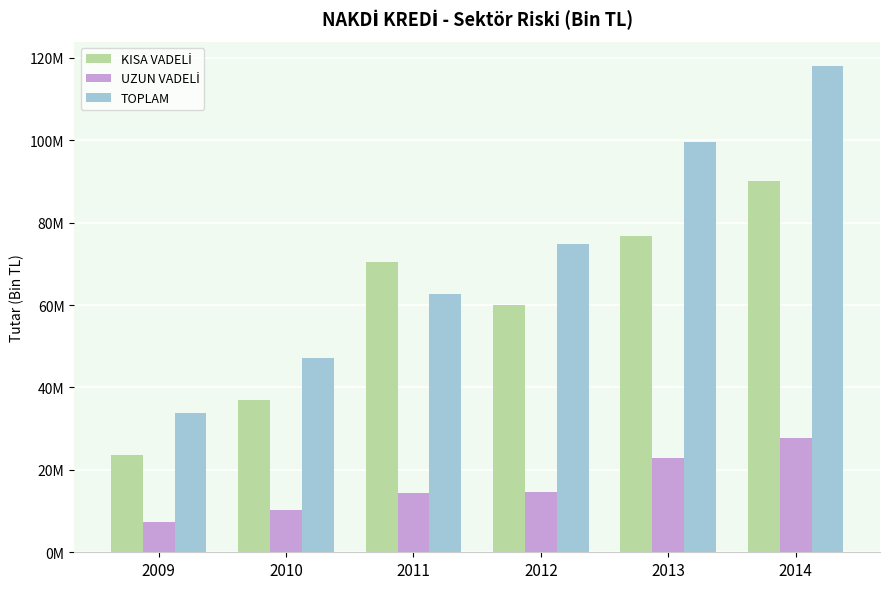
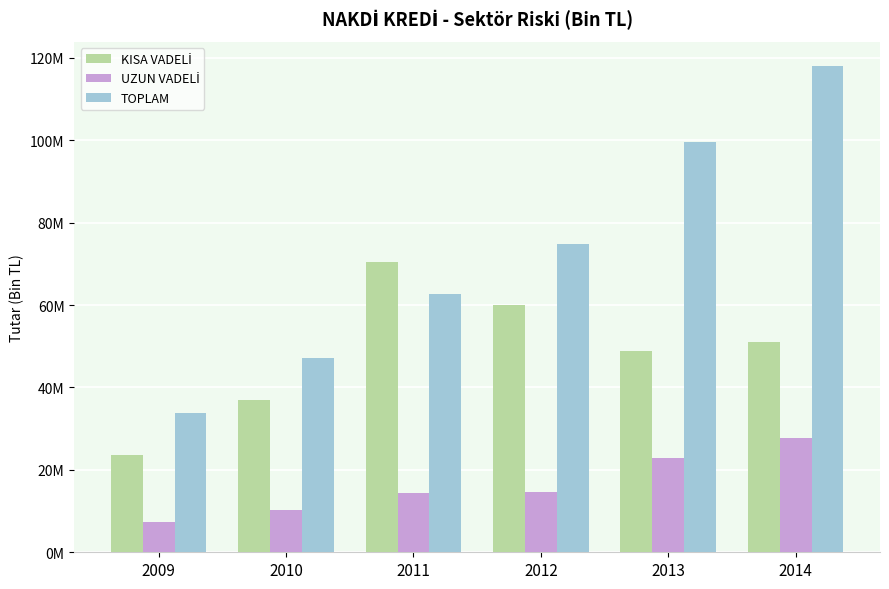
KISA VADELİ, 2013: 77000000 -> 49000000
KISA VADELİ, 2014: 90000000 -> 51000000
